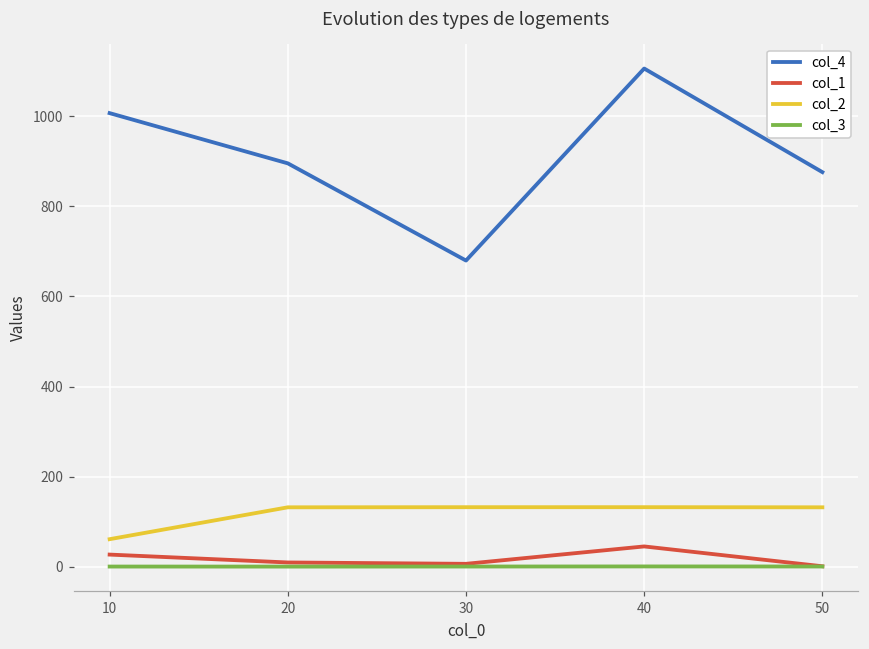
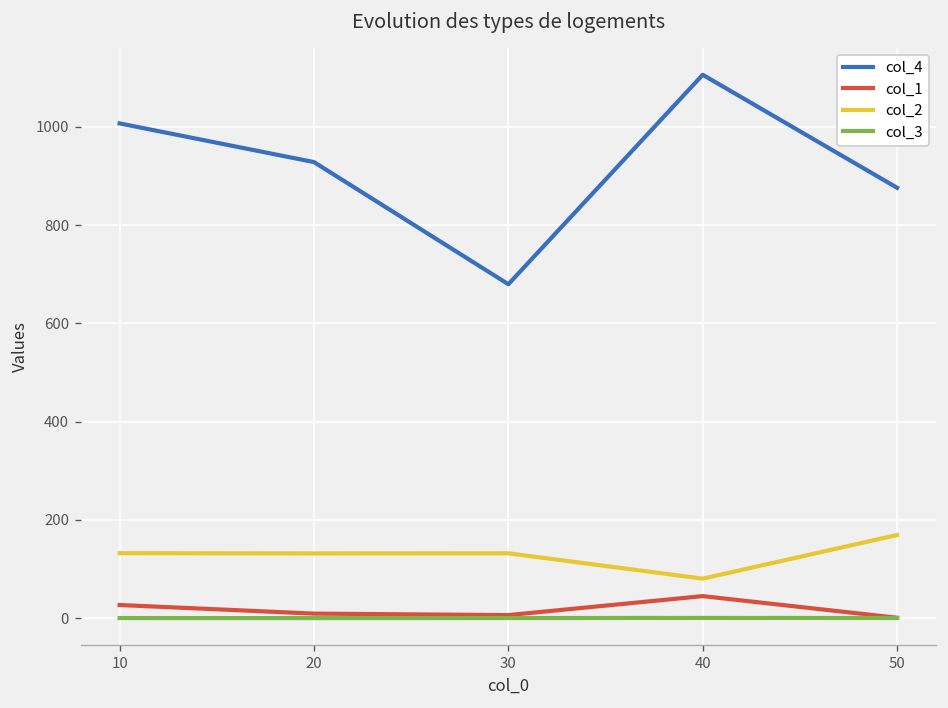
col_2, 10: 60 -> 130
col_4, 20: 900 -> 930
col_2, 40: 130 -> 80
col_2, 50: 130 -> 170
